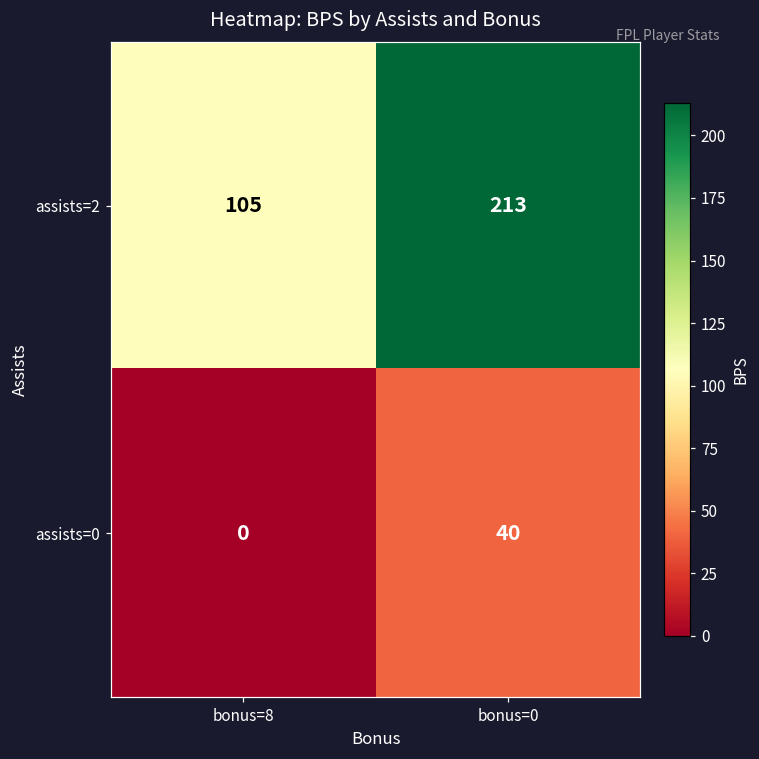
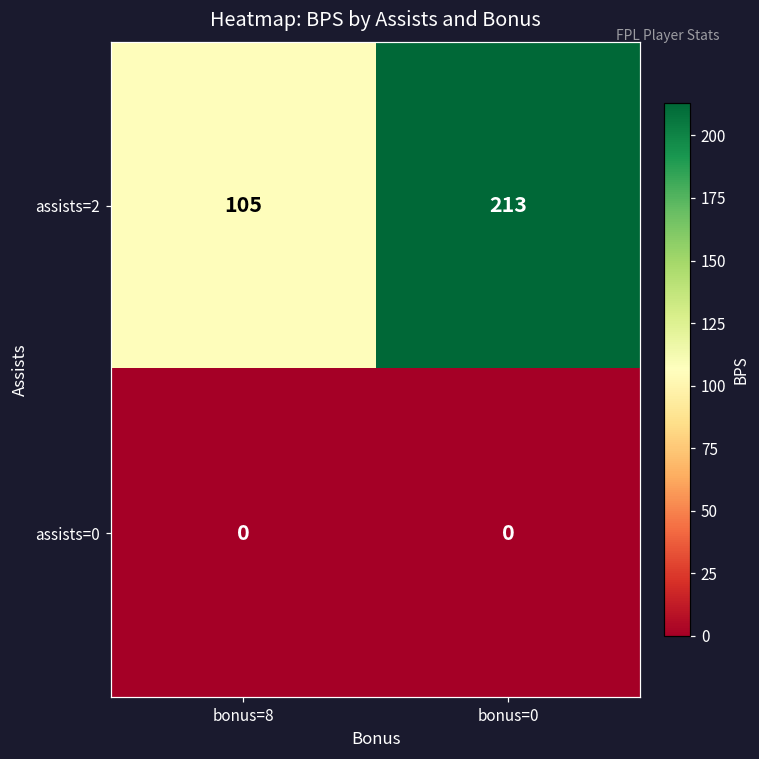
assists=0, bonus=0: 40 -> 0
